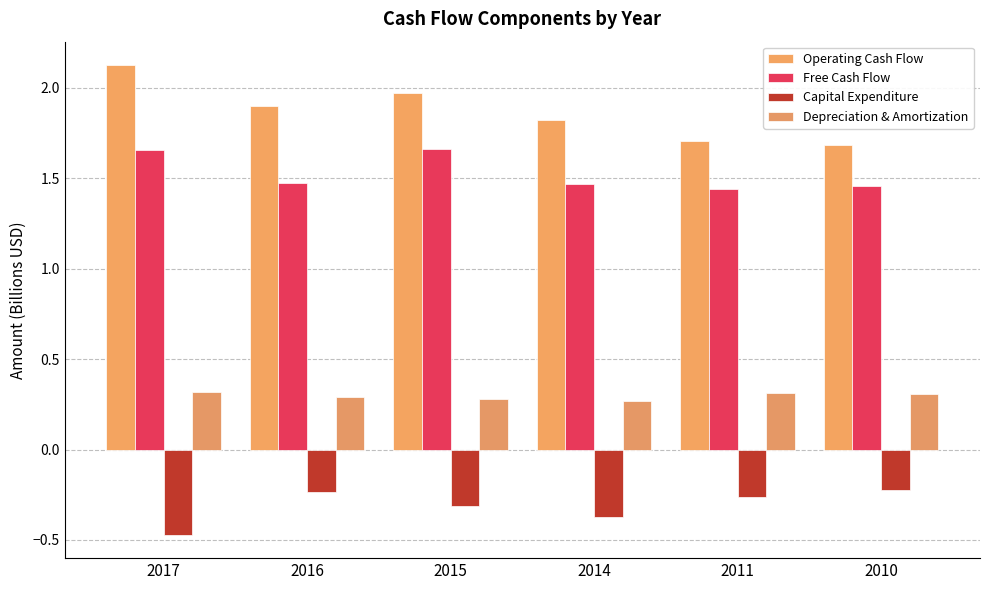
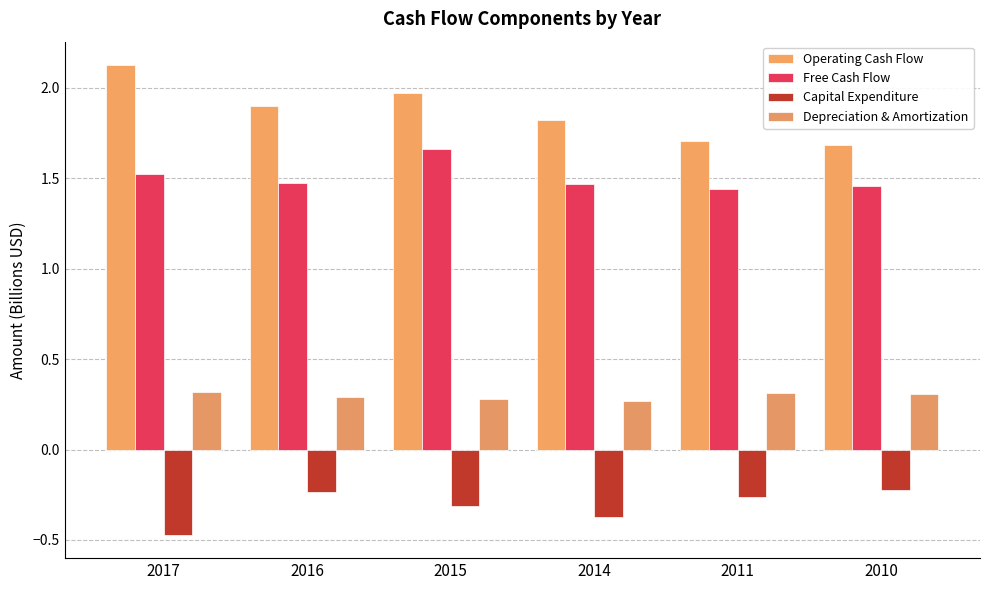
Free Cash Flow, 2017: 1.66 -> 1.52
